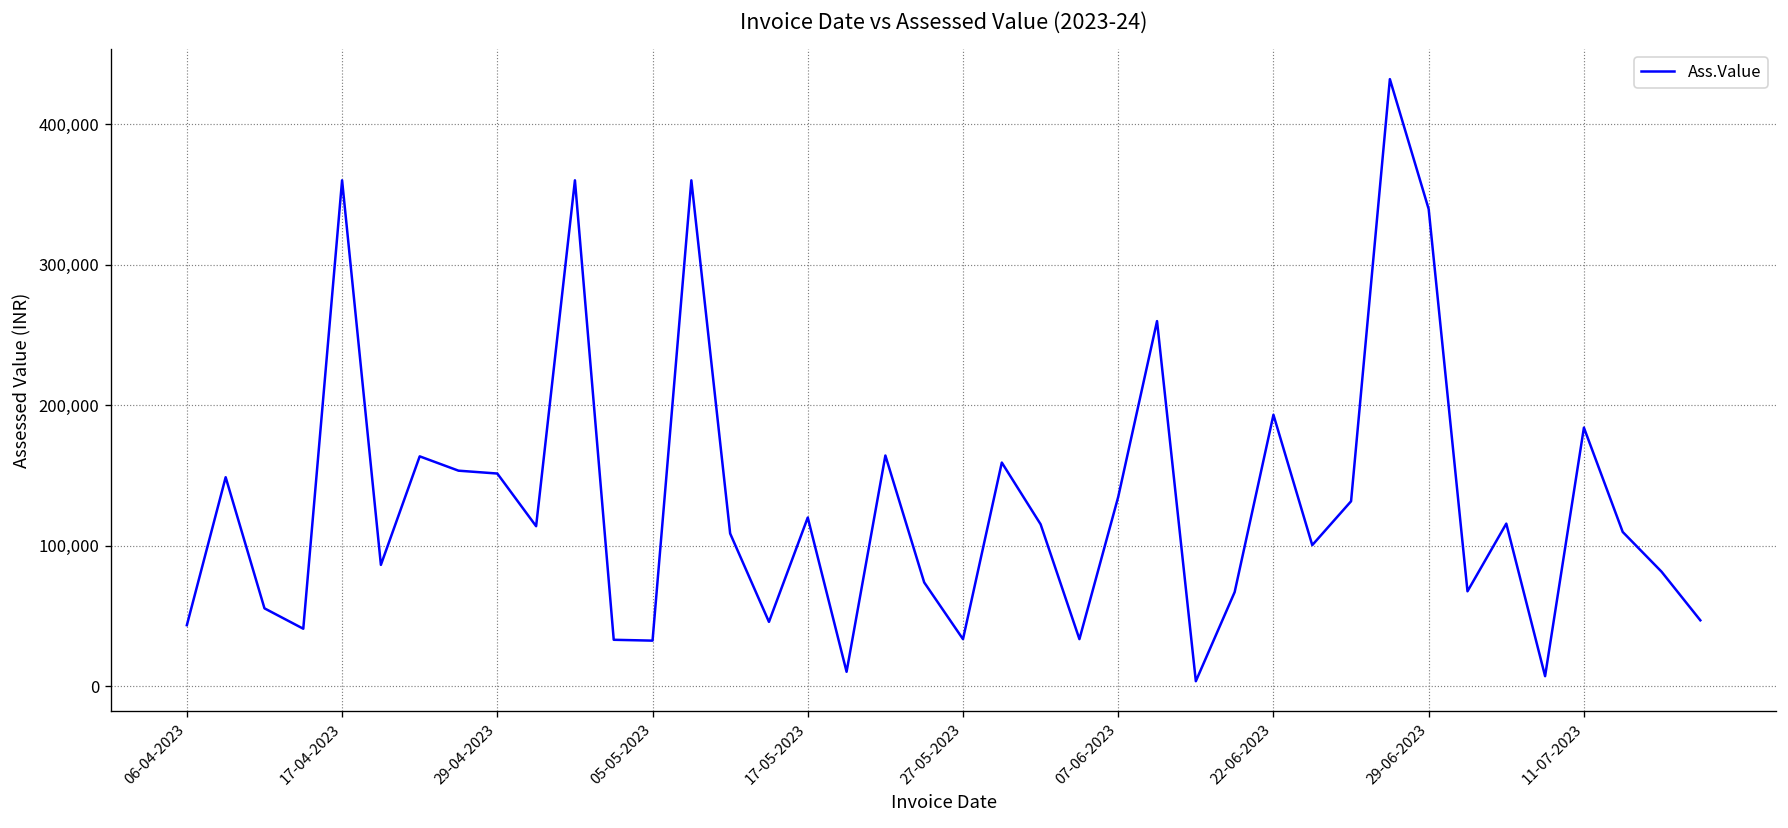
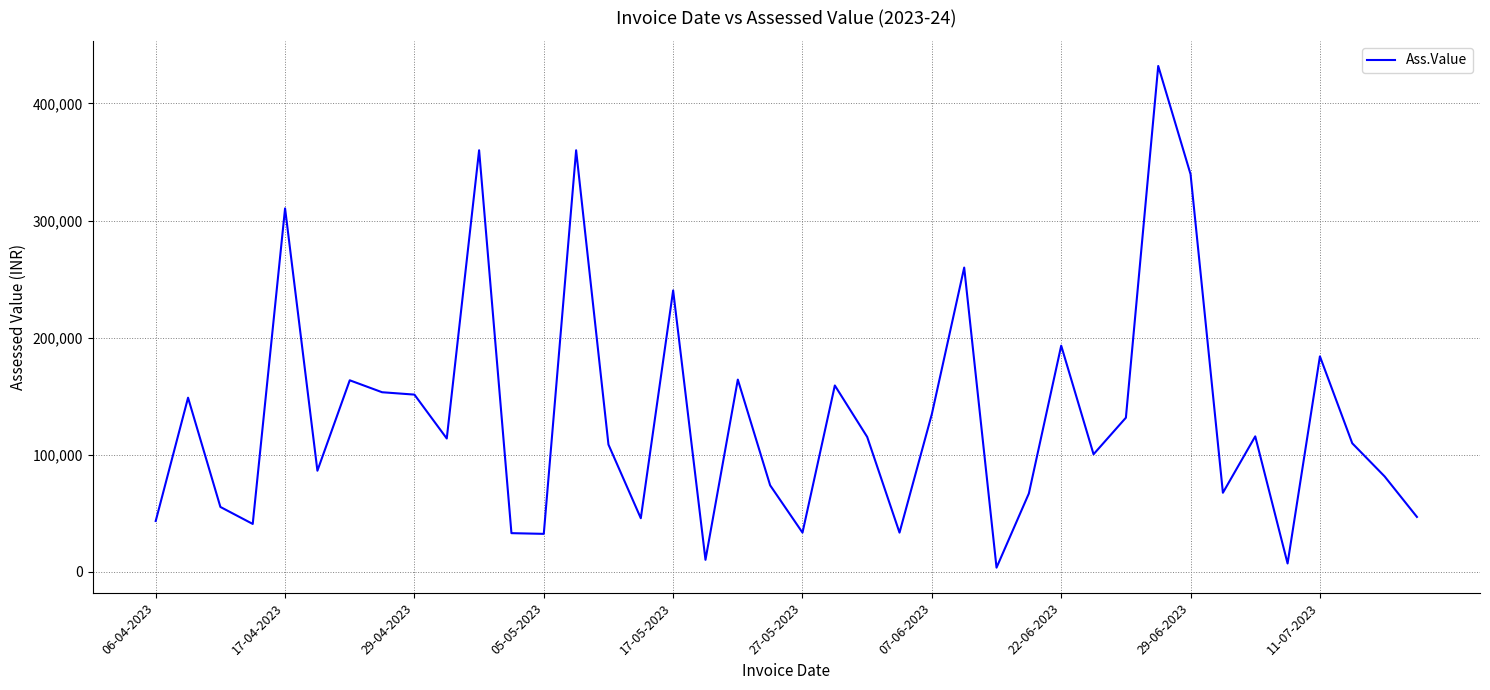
17-04-2023: 360,000 -> 310,000
17-05-2023: 120,000 -> 240,000
